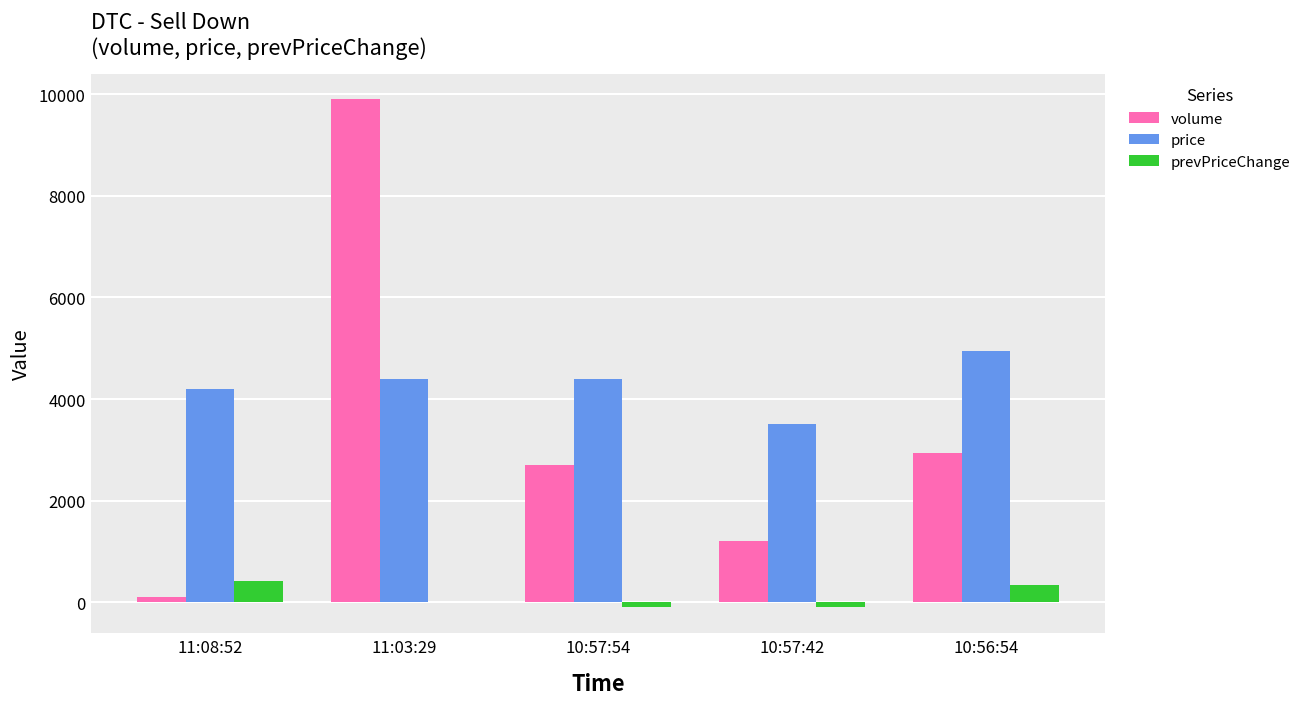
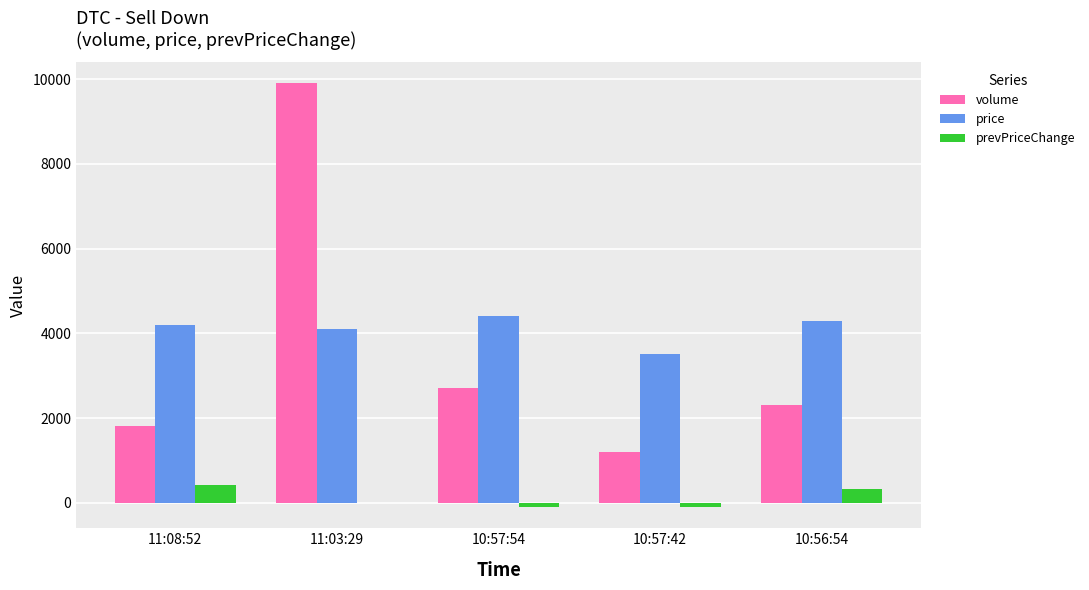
volume, 11:08:52: 100 -> 1800
price, 11:03:29: 4400 -> 4100
volume, 10:56:54: 2900 -> 2300
price, 10:56:54: 5000 -> 4300
